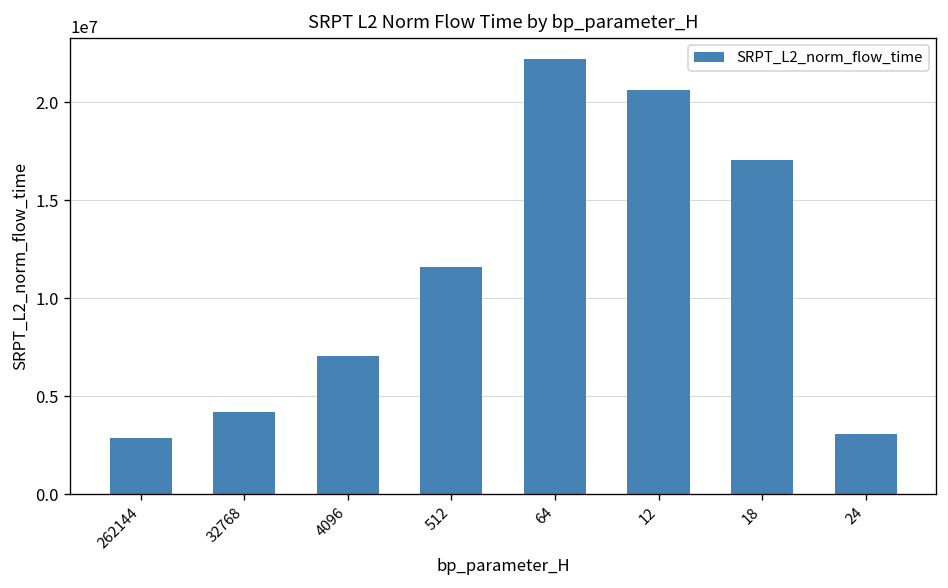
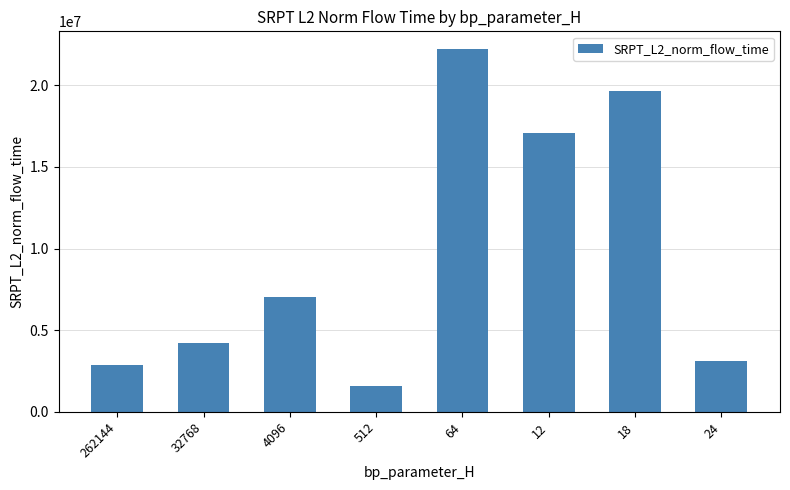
512: 11600000 -> 1600000
12: 20600000 -> 17100000
18: 17100000 -> 19700000
